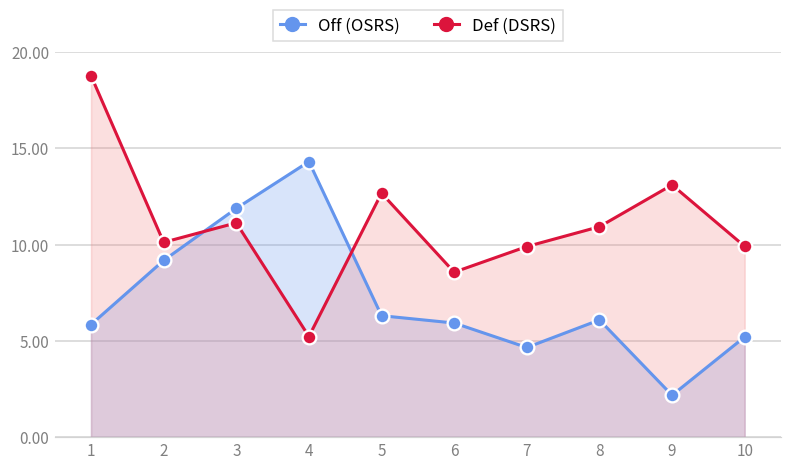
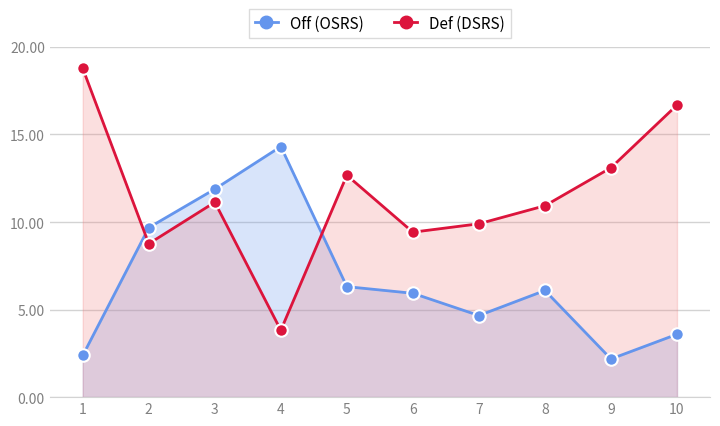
Off (OSRS), 1: 5.9 -> 2.4
Off (OSRS), 2: 9.2 -> 9.7
Def (DSRS), 2: 10.1 -> 8.8
Def (DSRS), 4: 5.2 -> 3.8
Def (DSRS), 6: 8.6 -> 9.4
Off (OSRS), 10: 5.2 -> 3.6
Def (DSRS), 10: 9.9 -> 16.7
